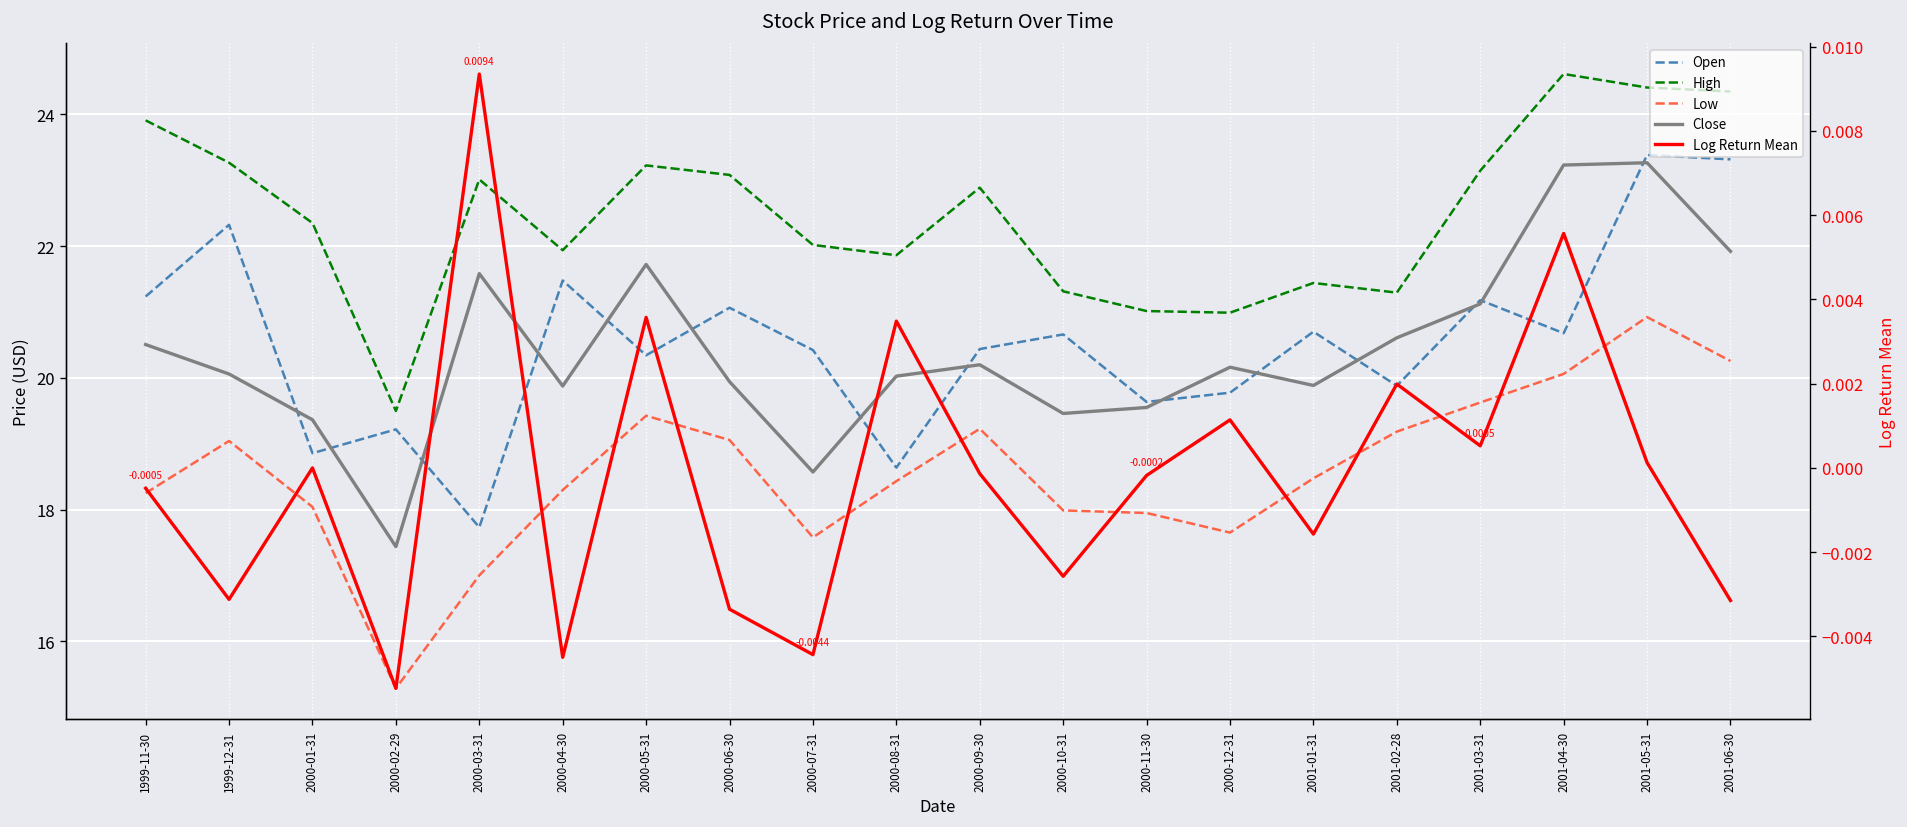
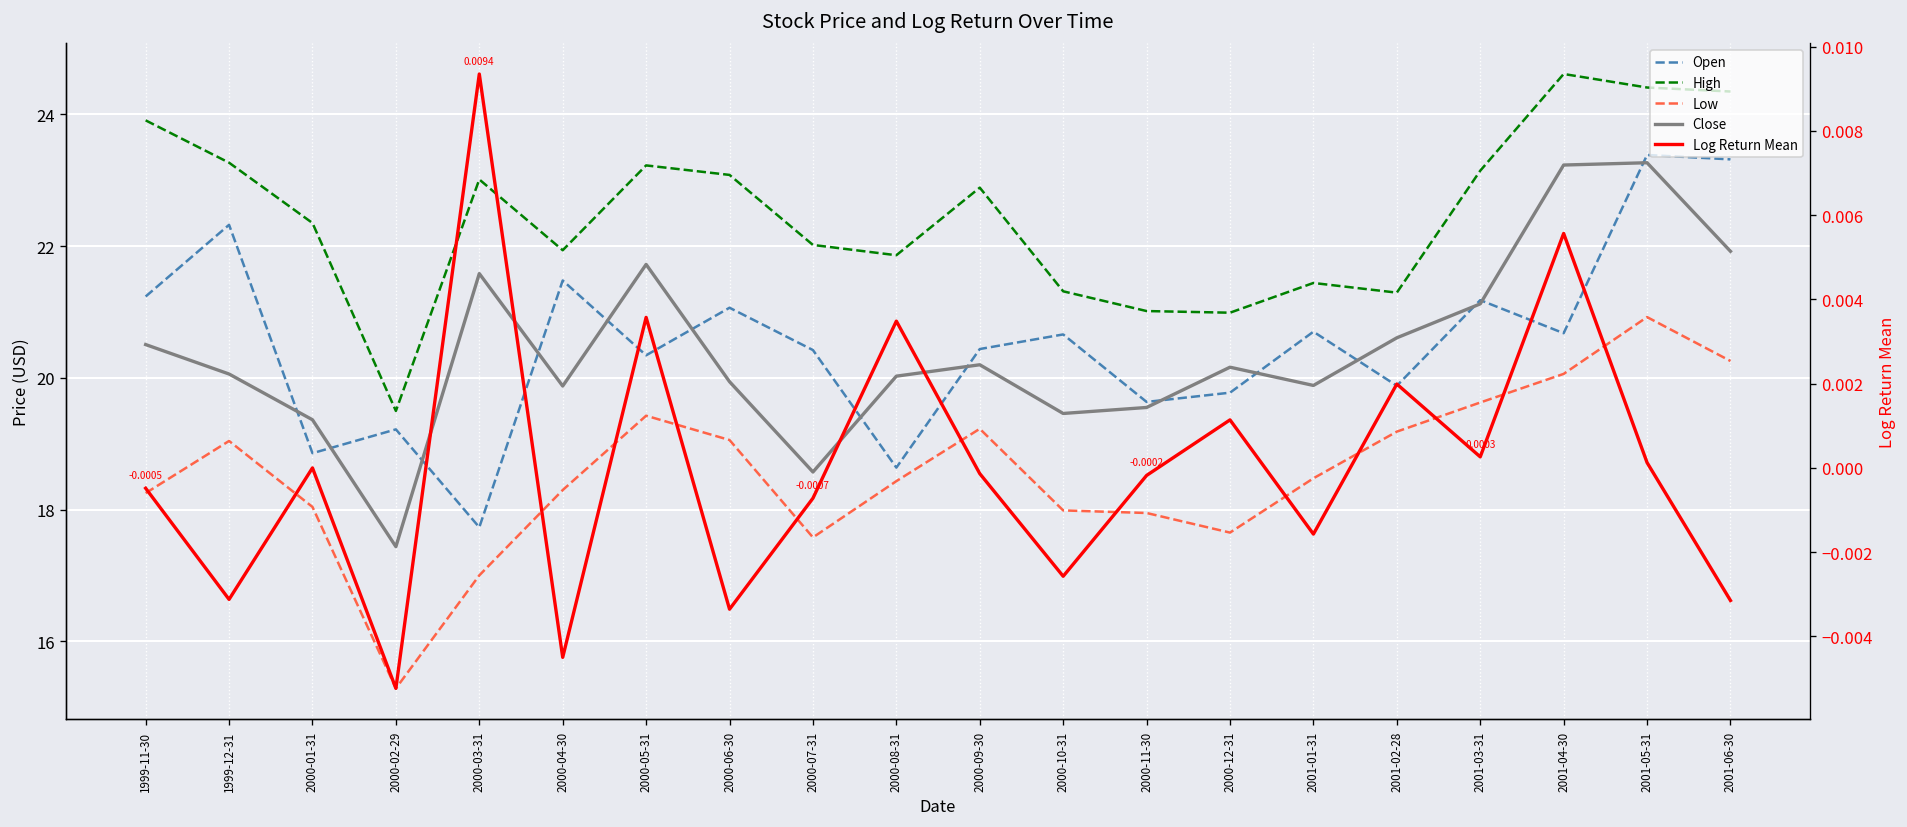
Log Return Mean, 2000-07-31: -0.0044 -> -0.0007
Log Return Mean, 2001-03-31: 0.0005 -> 0.0003
